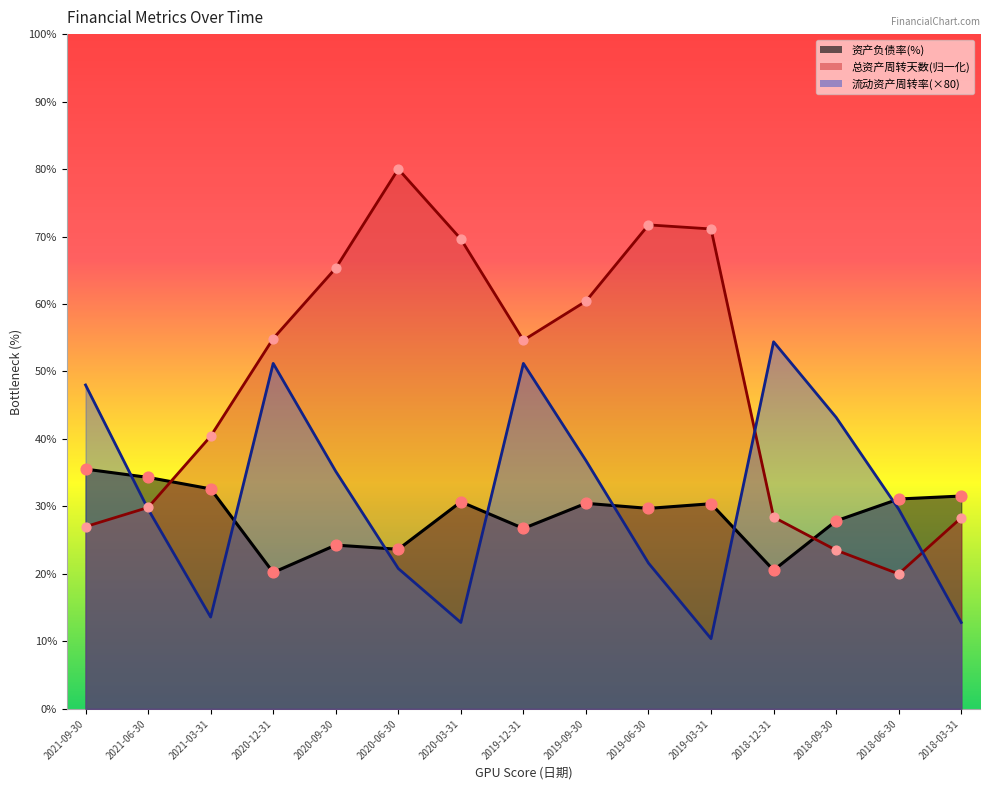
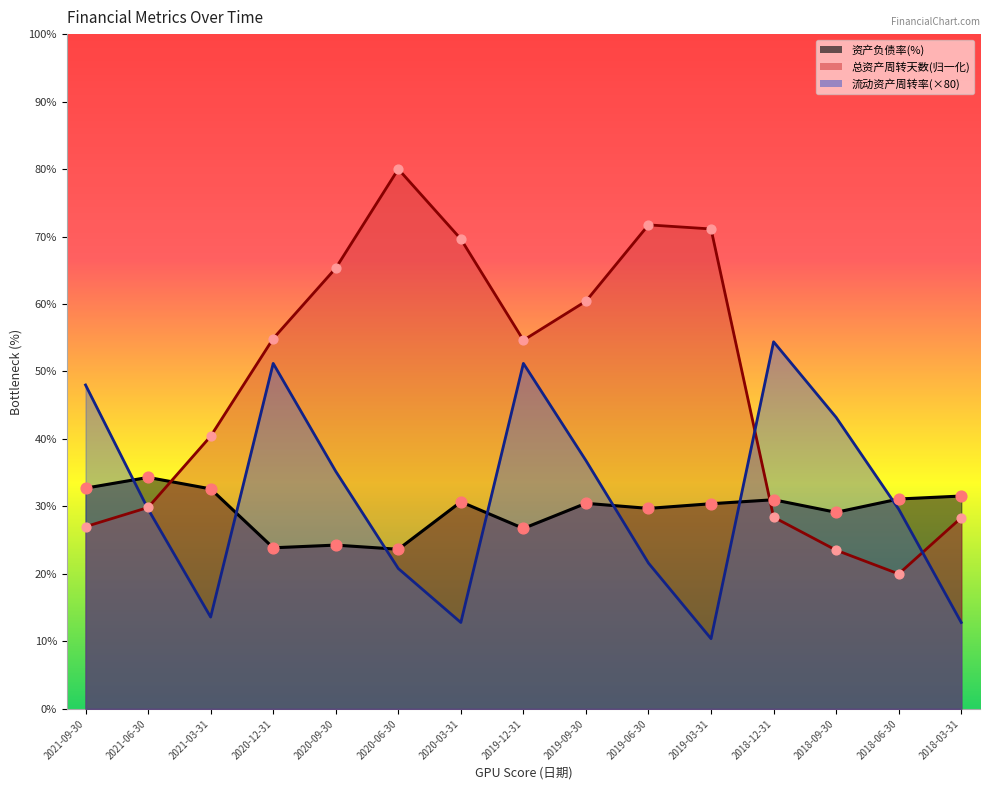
资产负债率(%), 2021-09-30: 36% -> 33%
资产负债率(%), 2020-12-31: 20% -> 24%
资产负债率(%), 2018-12-31: 21% -> 31%
资产负债率(%), 2018-09-30: 28% -> 29%
